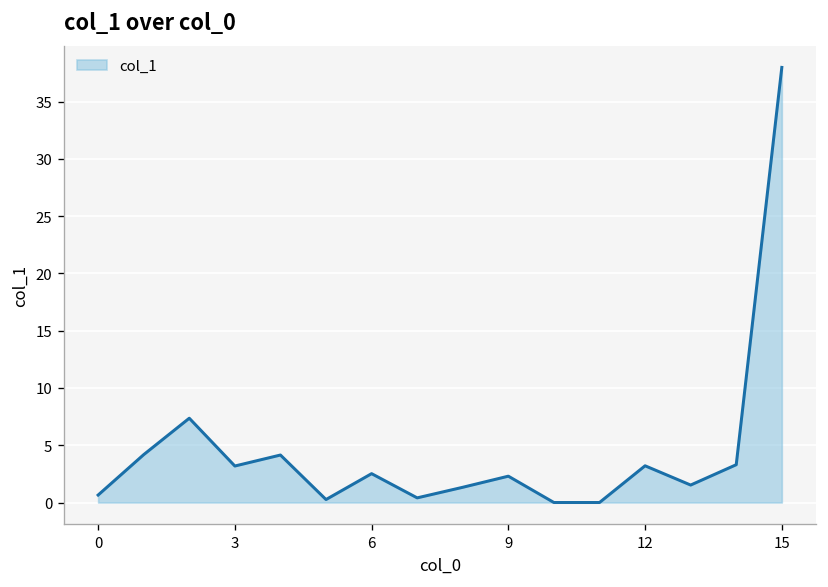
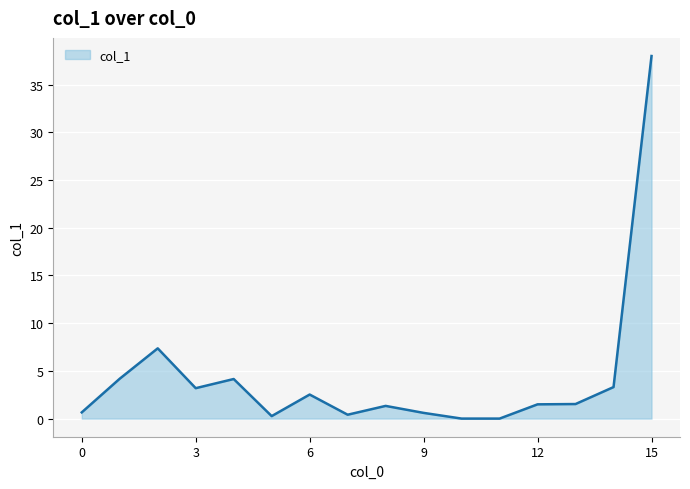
9: 2 -> 1
12: 3 -> 1
